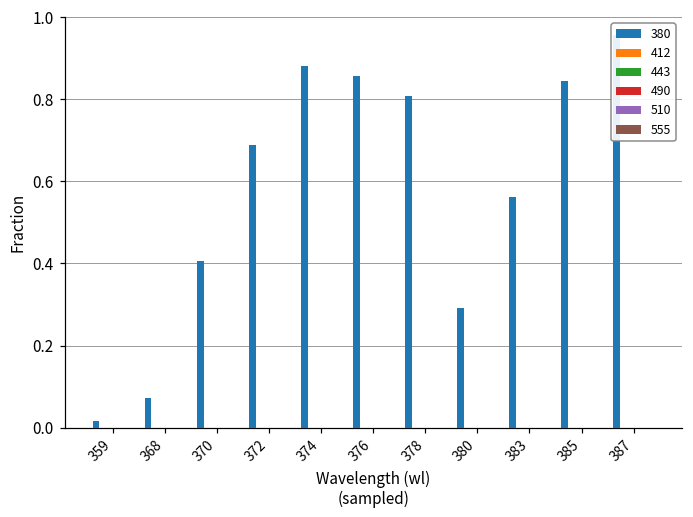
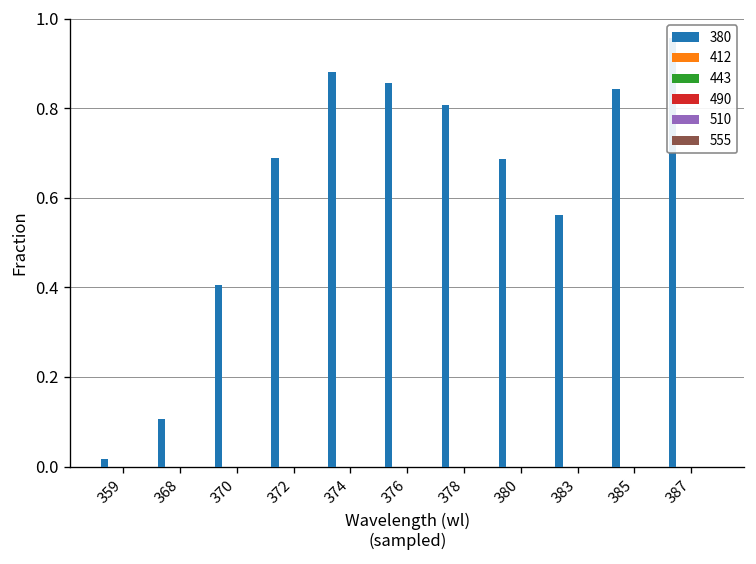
380, 368: 0.07 -> 0.11
380, 380: 0.29 -> 0.69
